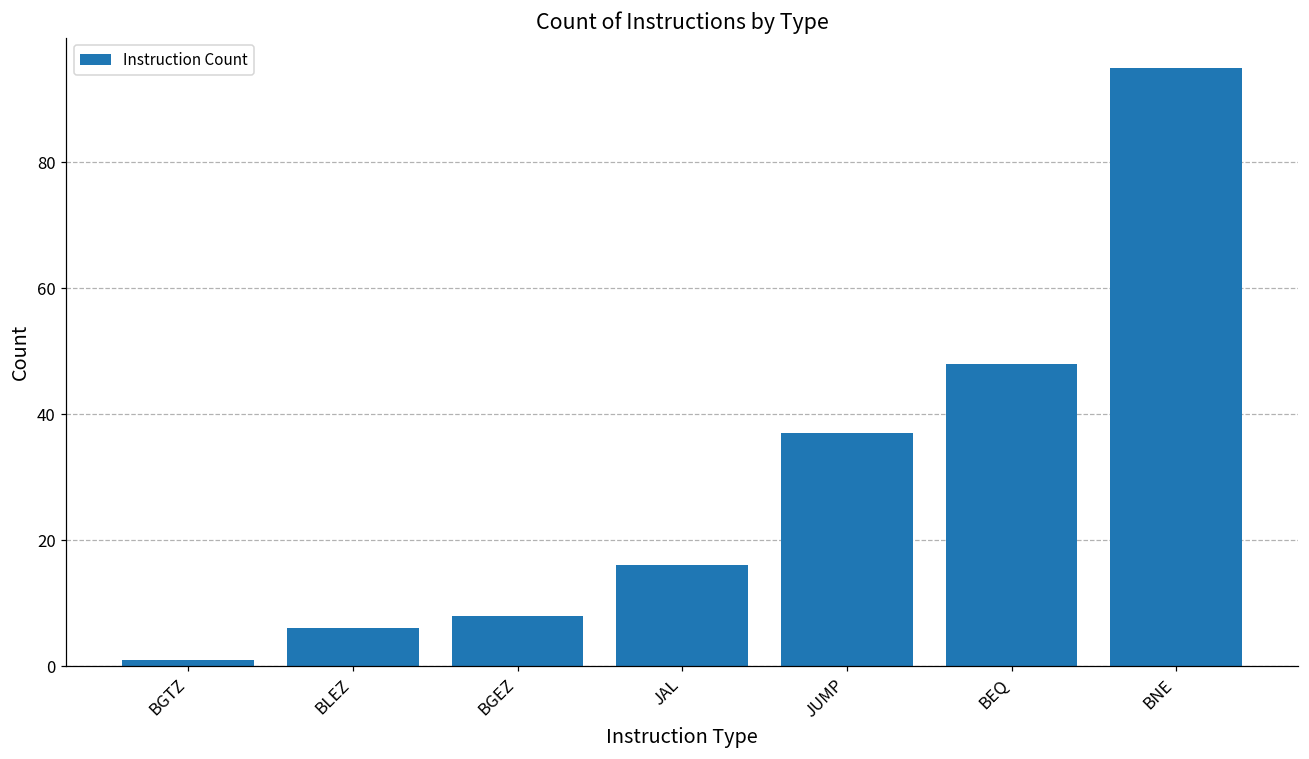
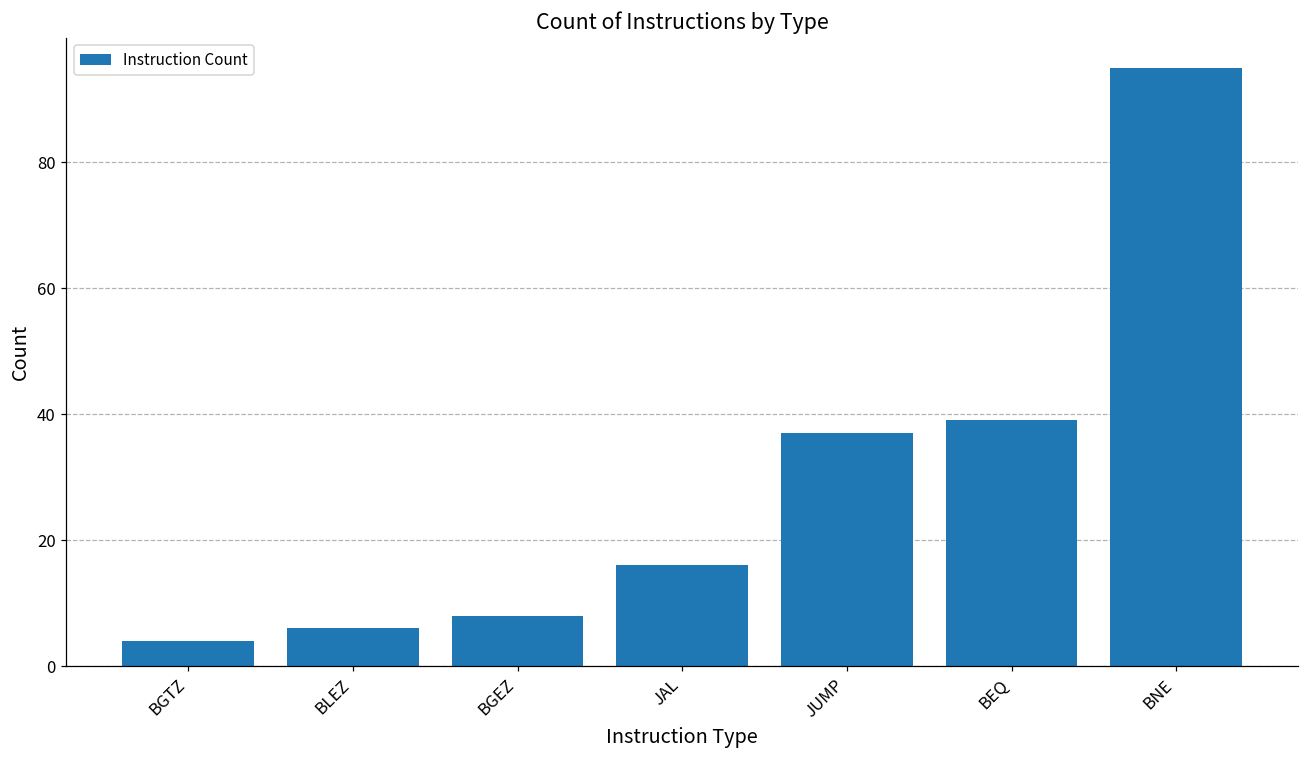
BGTZ: 1 -> 4
BEQ: 48 -> 39
